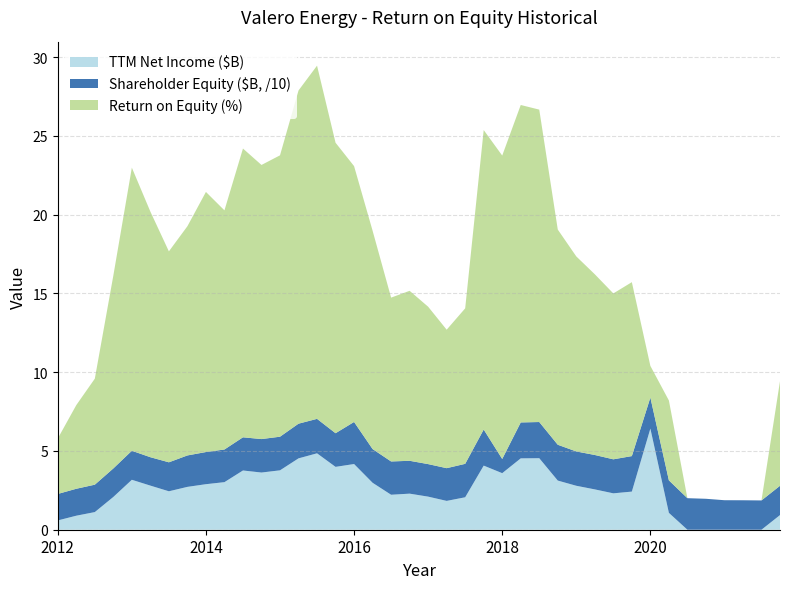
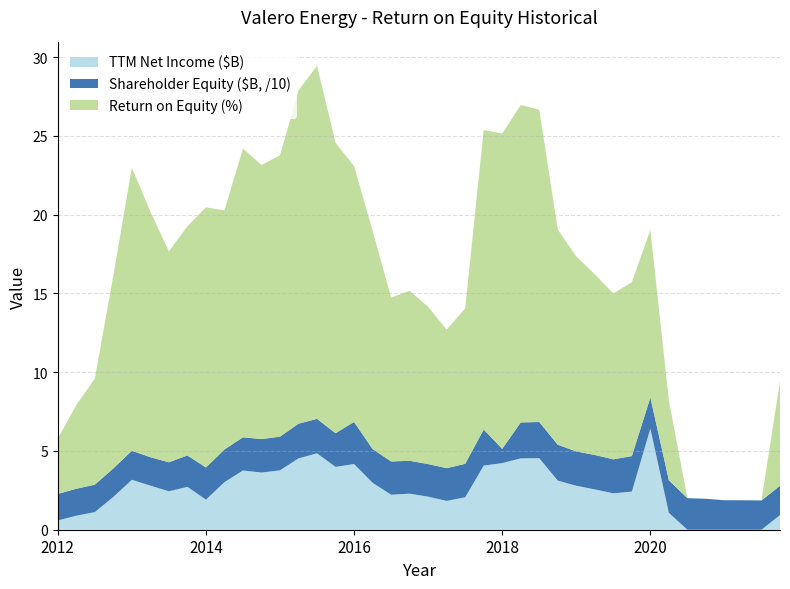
TTM Net Income ($B), 2014: 2.9 -> 1.9
TTM Net Income ($B), 2018: 3.6 -> 4.2
Return on Equity (%), 2018: 19.3 -> 20.0
Return on Equity (%), 2020: 2.0 -> 10.6
